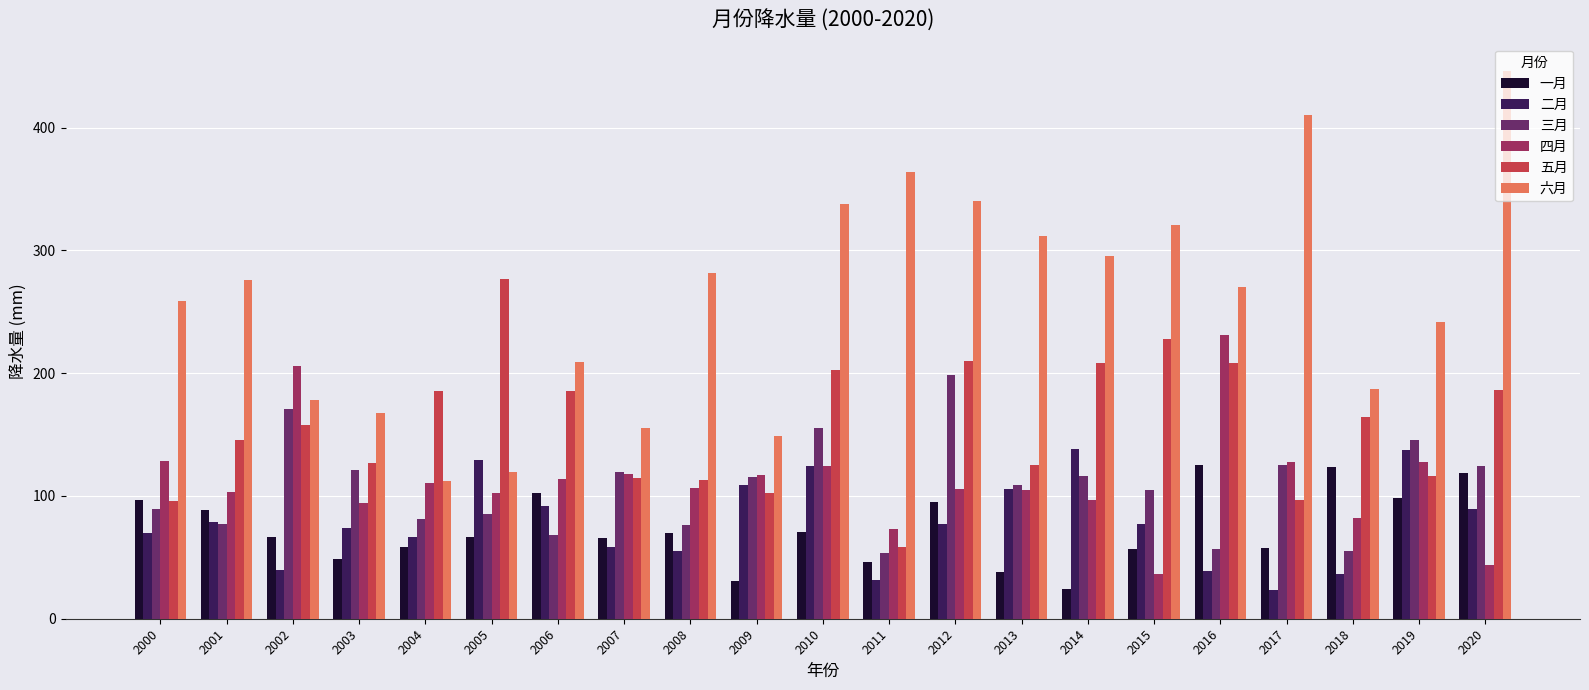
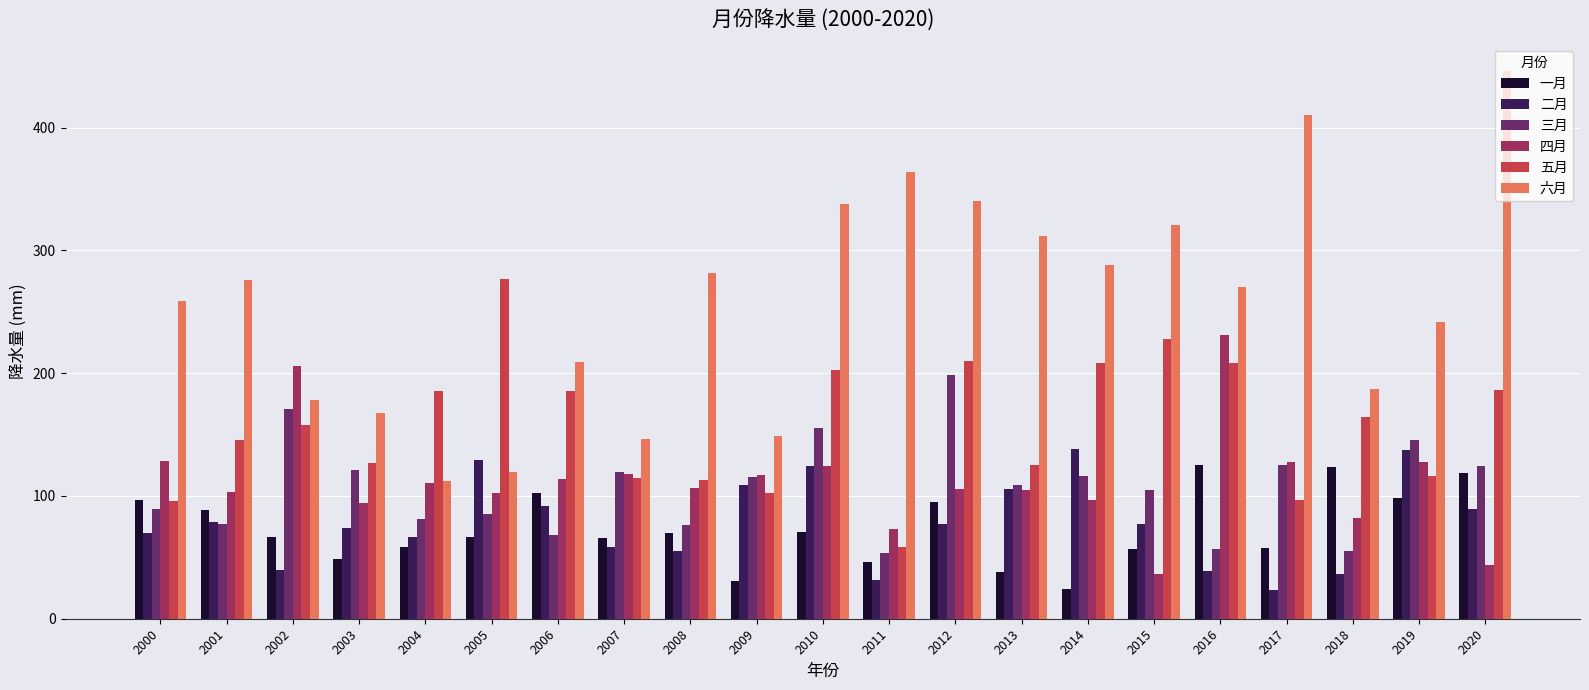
六月, 2007: 155 -> 146
六月, 2014: 295 -> 288
